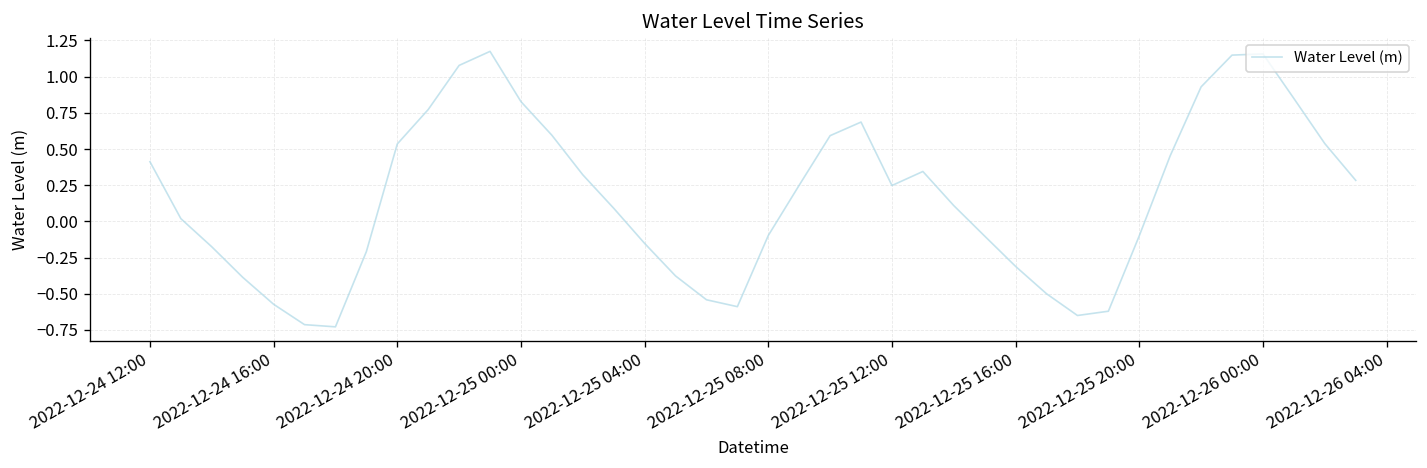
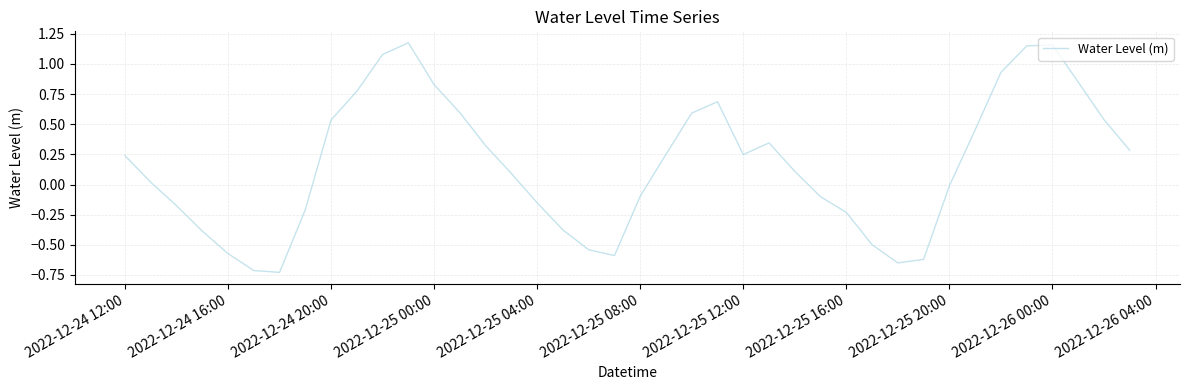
2022-12-24 12:00: 0.41 -> 0.24
2022-12-25 16:00: -0.31 -> -0.23
2022-12-25 20:00: -0.10 -> -0.01
